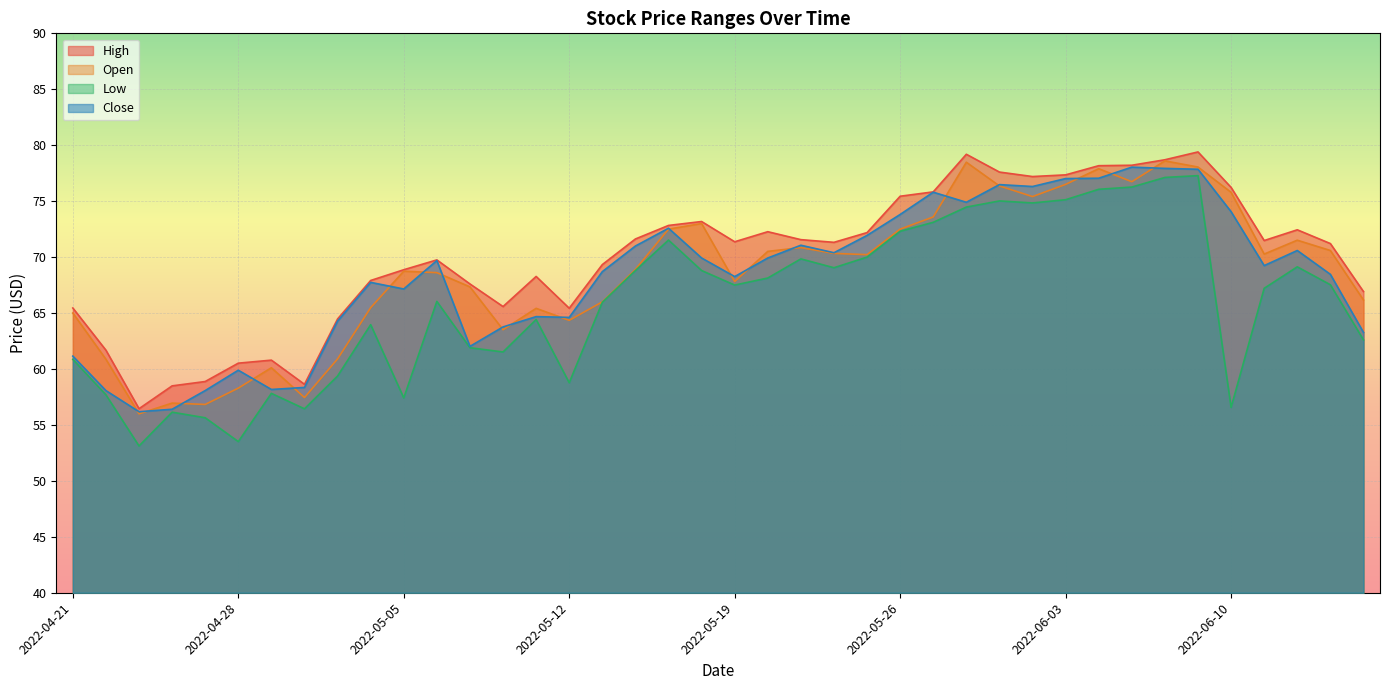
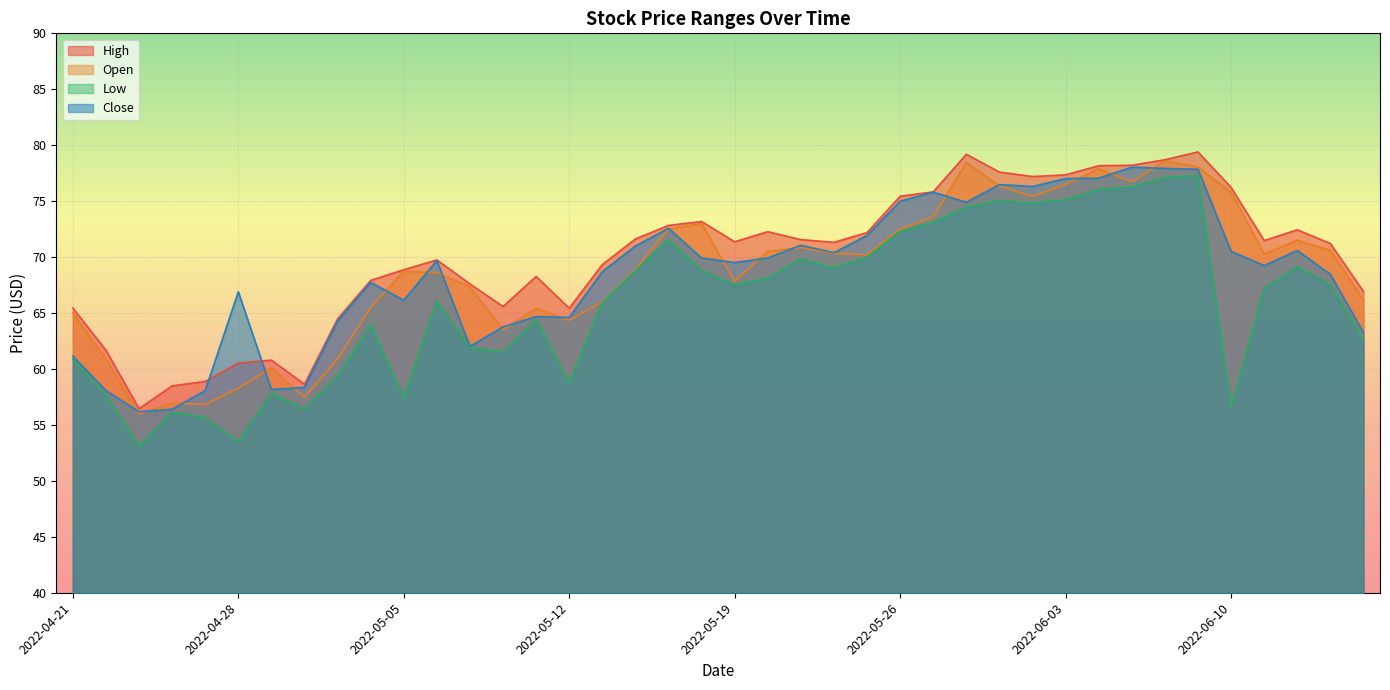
Close, 2022-04-28: 59.9 -> 66.9
Close, 2022-05-05: 67.2 -> 66.1
Close, 2022-05-19: 68.3 -> 69.5
Close, 2022-05-26: 73.8 -> 75.0
Close, 2022-06-10: 74.1 -> 70.5
